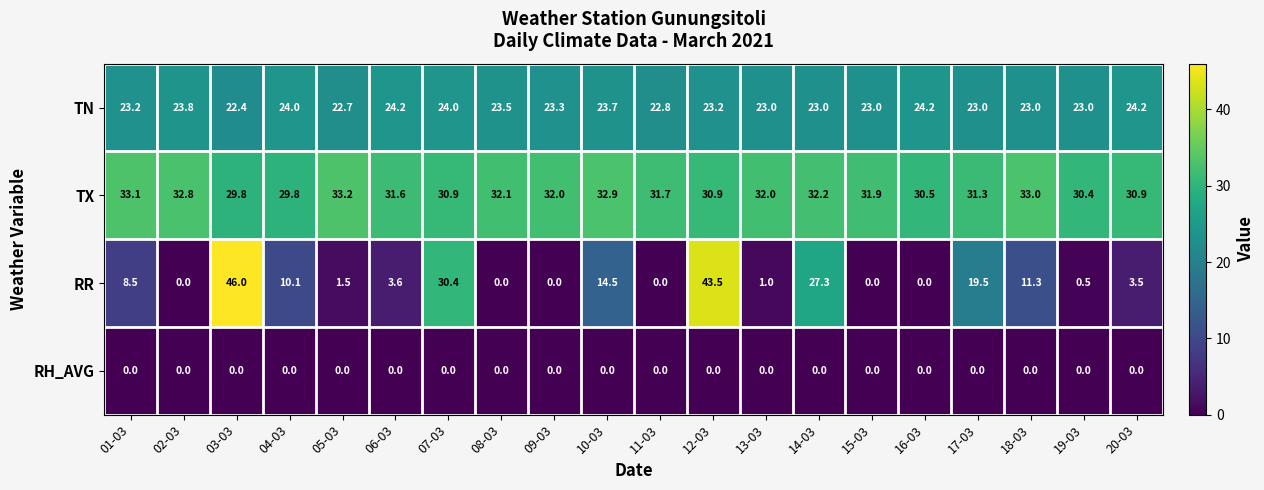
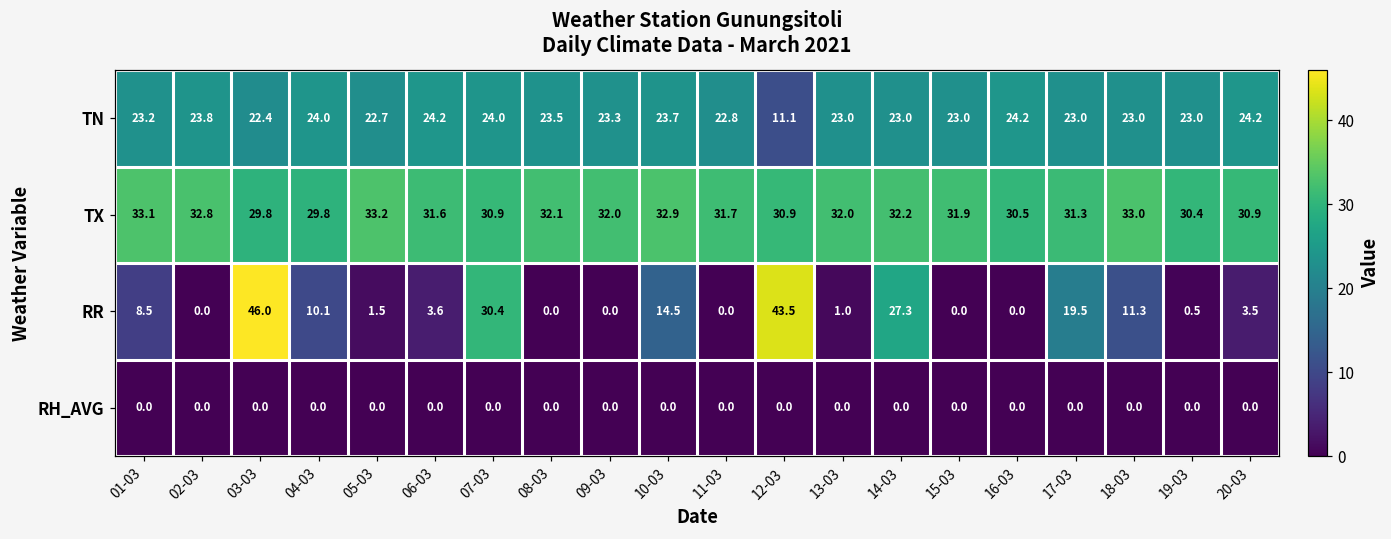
TN, 12-03: 23.2 -> 11.1
